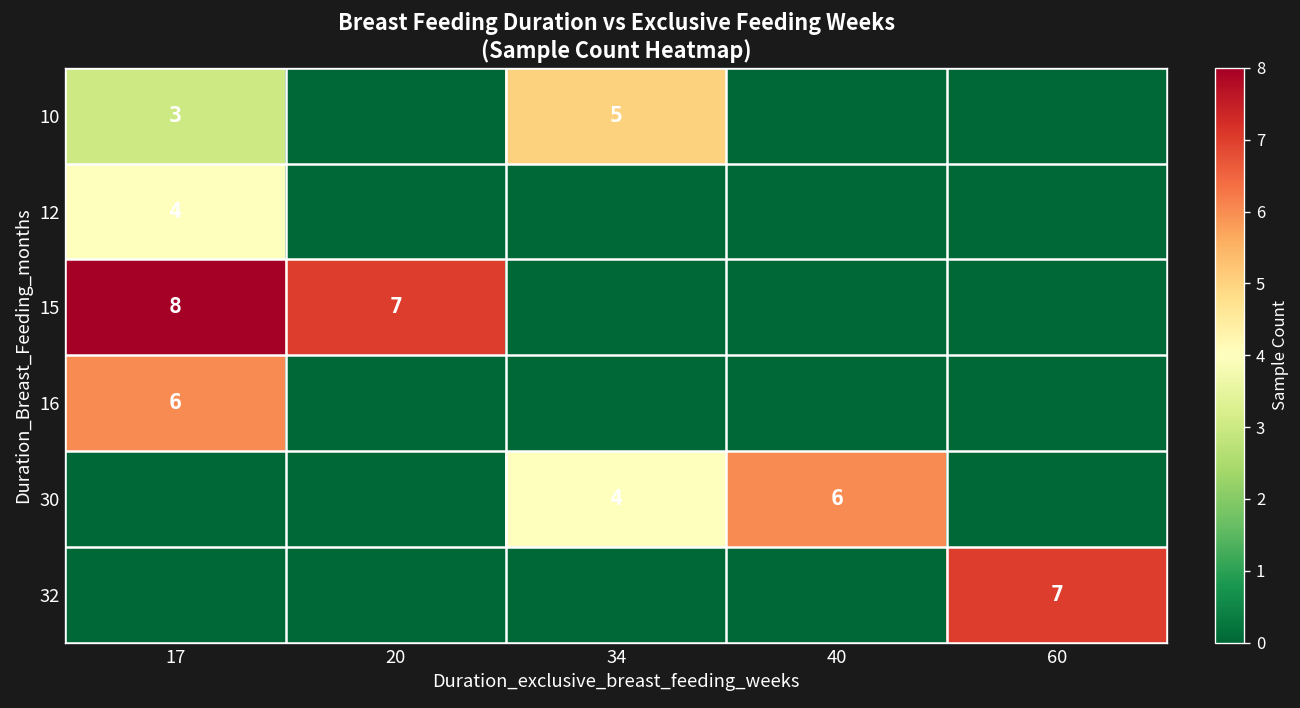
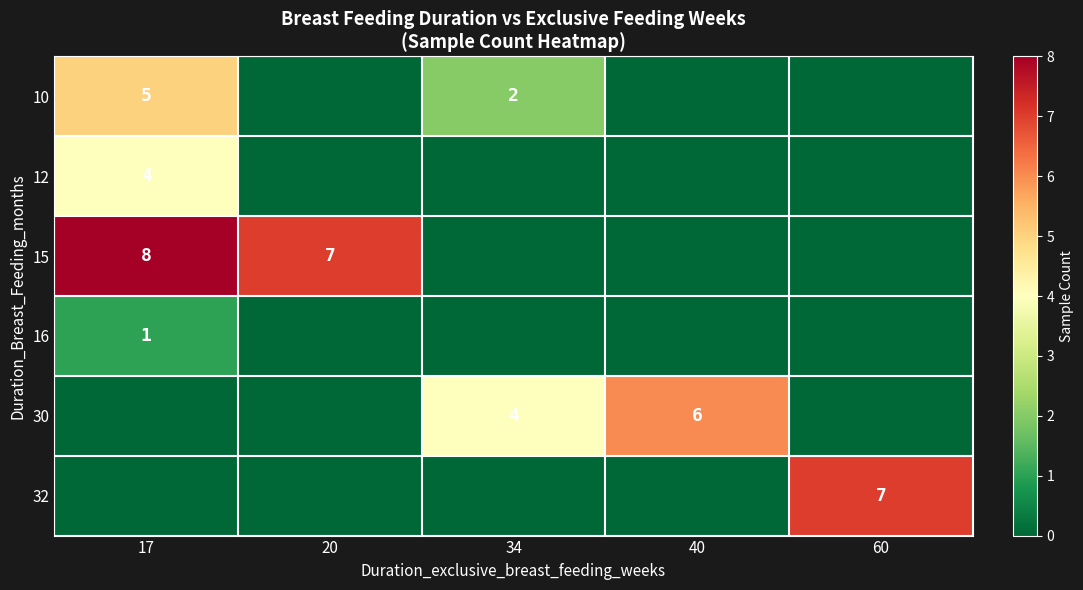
10, 17: 3 -> 5
10, 34: 5 -> 2
16, 17: 6 -> 1
